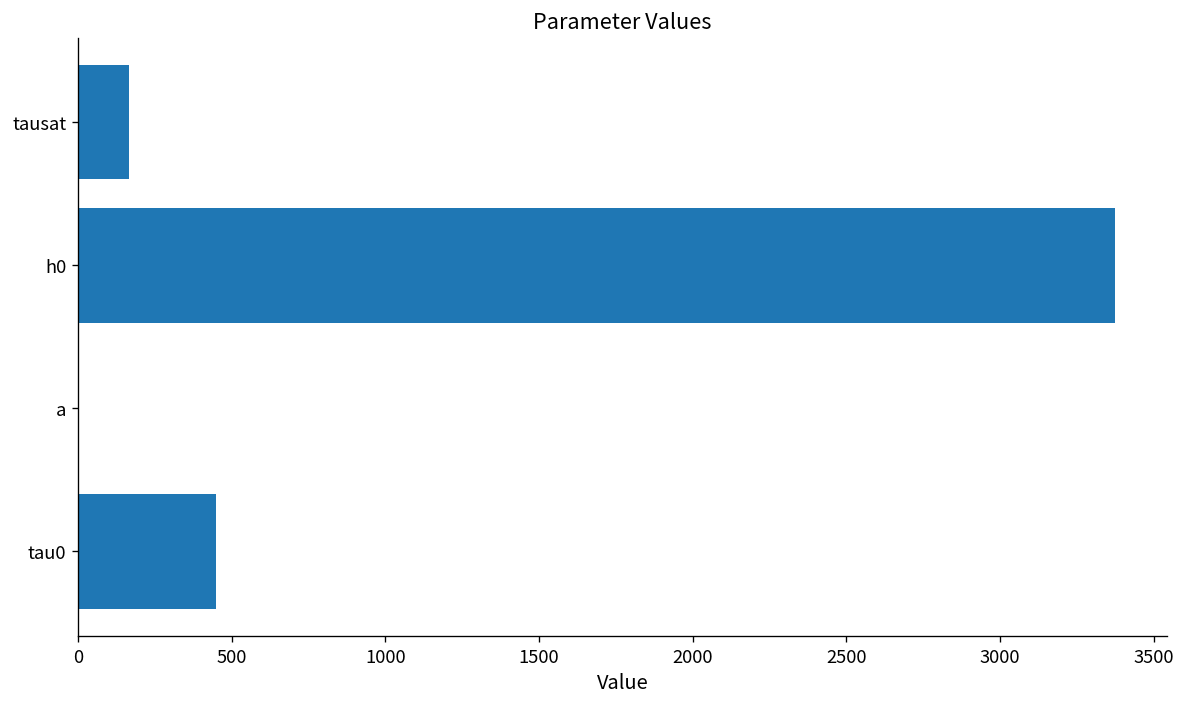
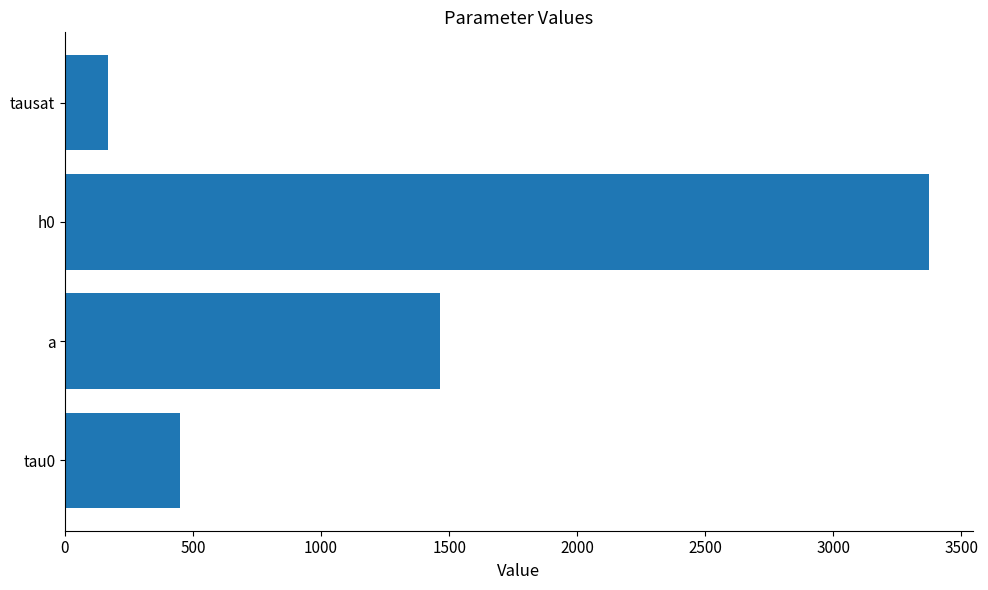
a: 0 -> 1460
